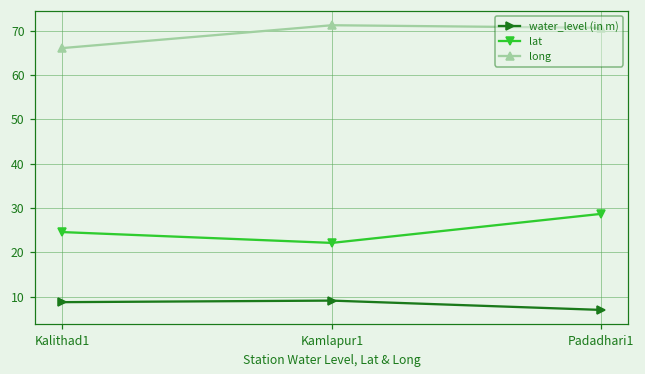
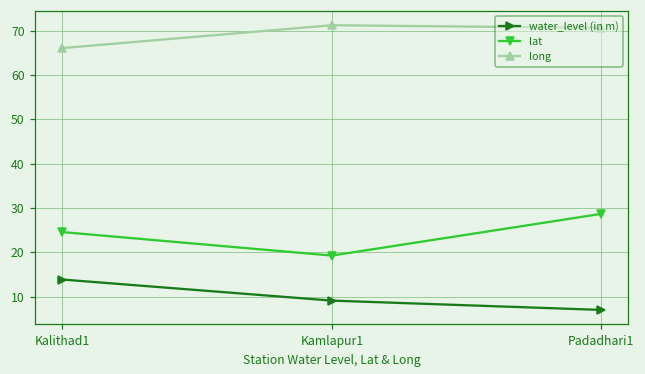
water_level (in m), Kalithad1: 9 -> 14
lat, Kamlapur1: 22 -> 19
